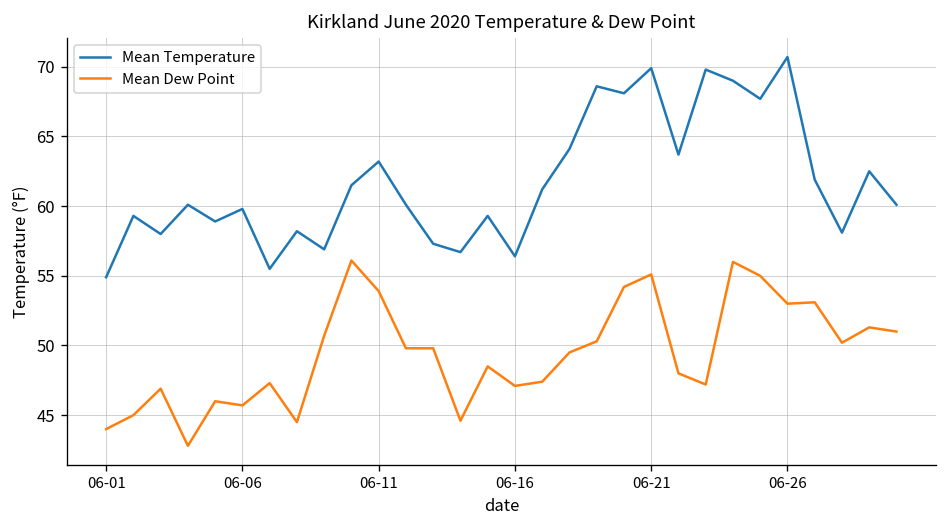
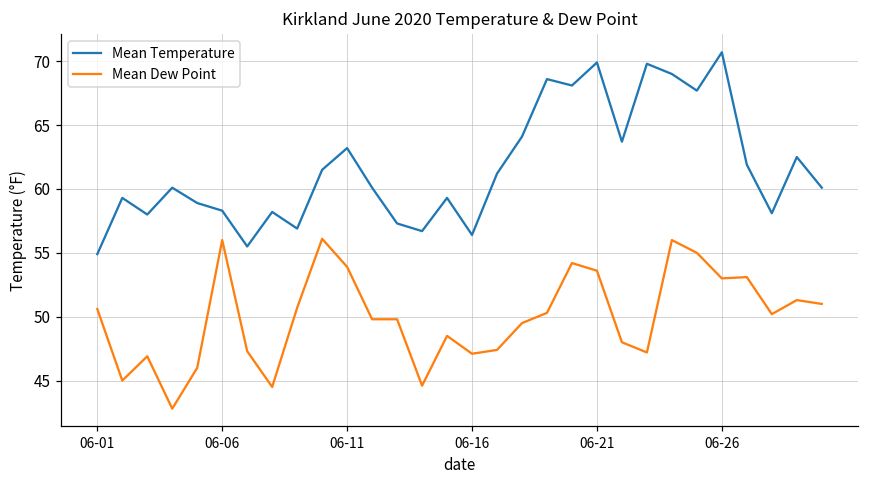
Mean Dew Point, 06-01: 44.0 -> 50.6
Mean Temperature, 06-06: 59.8 -> 58.3
Mean Dew Point, 06-06: 45.7 -> 56.0
Mean Dew Point, 06-21: 55.1 -> 53.6
